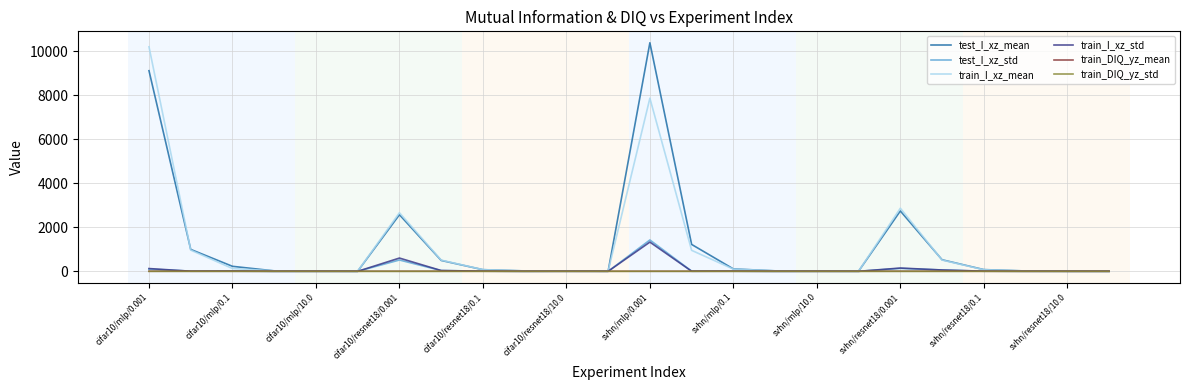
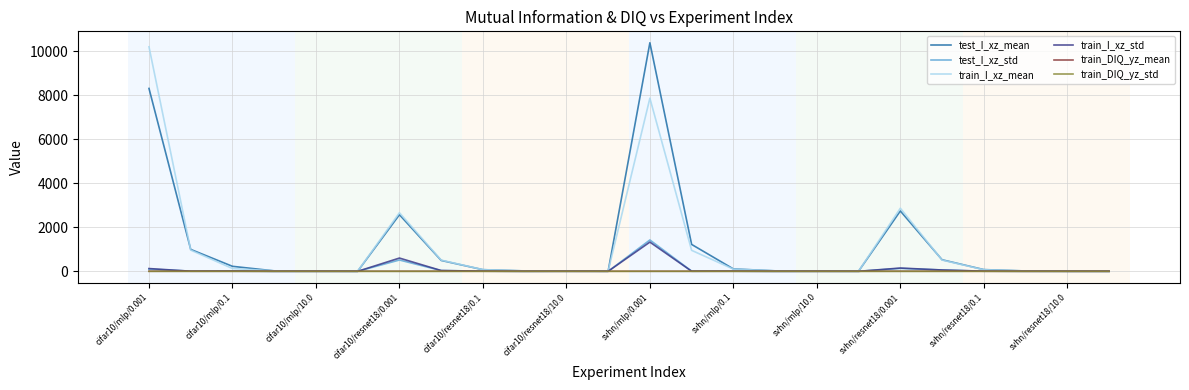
test_I_xz_mean, cifar10/mlp/0.001: 9100 -> 8300
